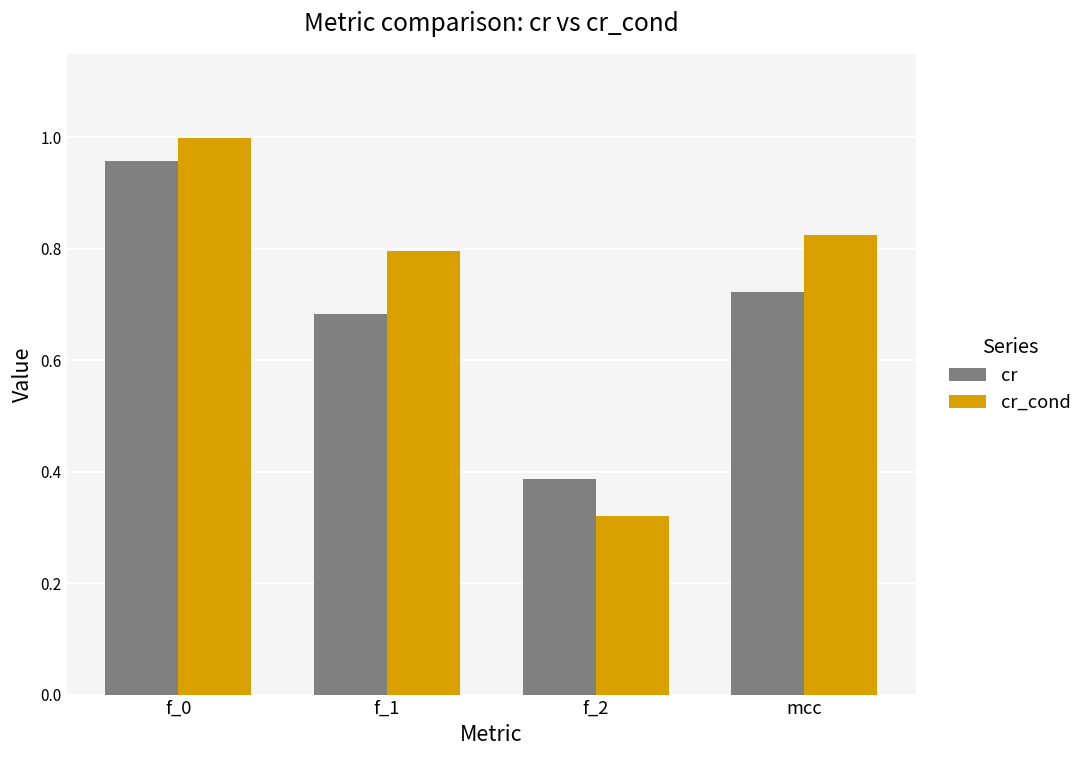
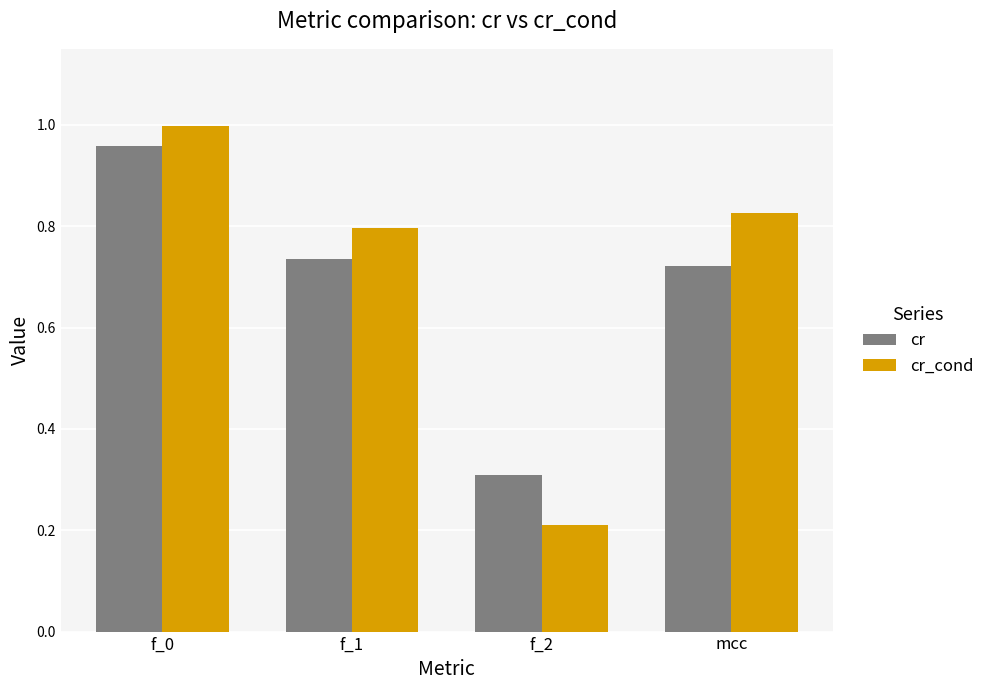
cr, f_1: 0.68 -> 0.74
cr, f_2: 0.39 -> 0.31
cr_cond, f_2: 0.32 -> 0.21
